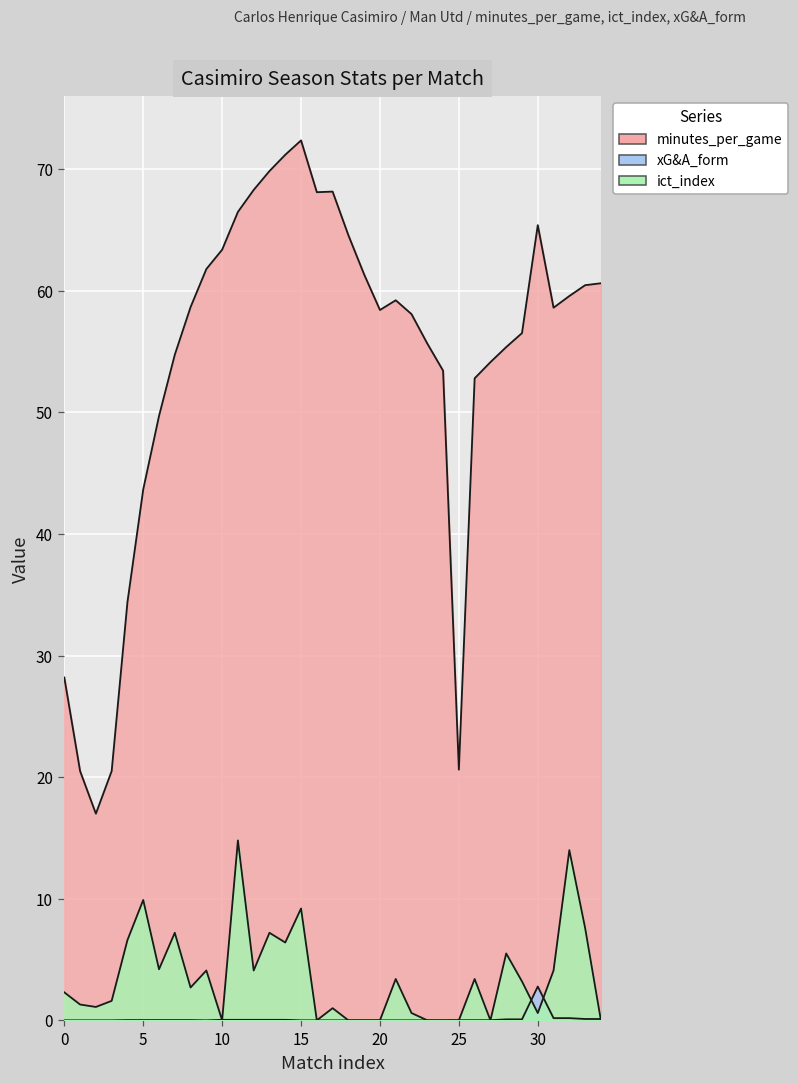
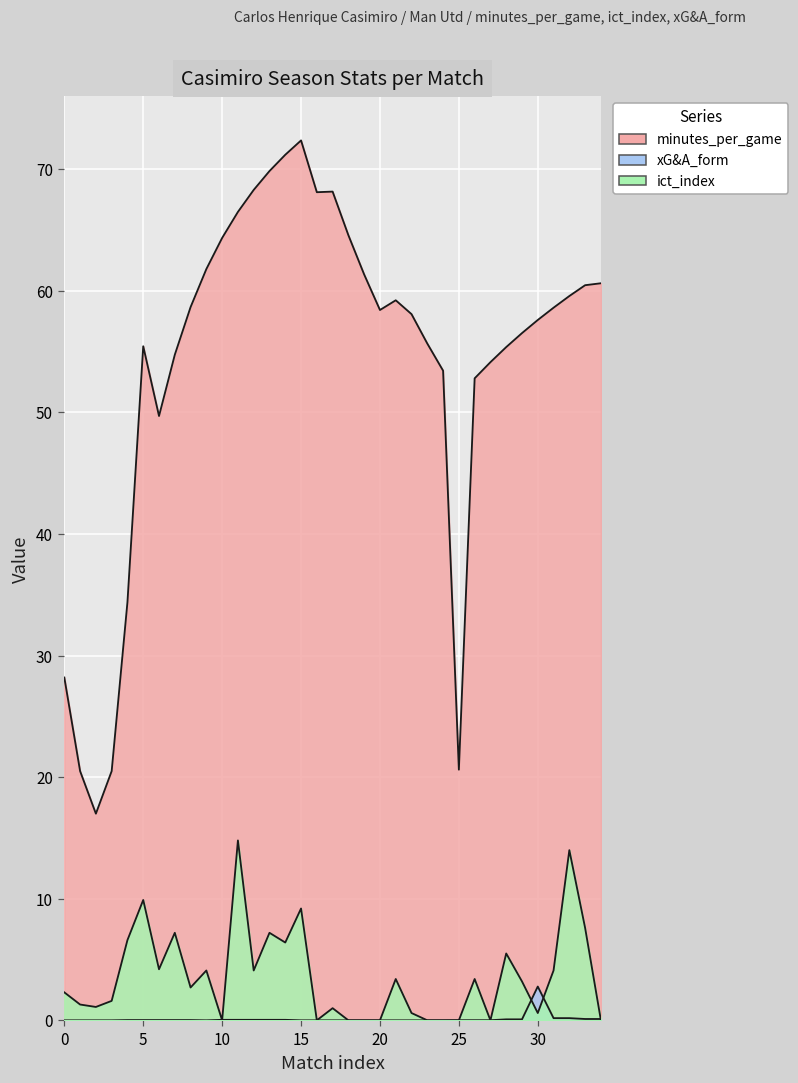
minutes_per_game, 5: 43.7 -> 55.5
minutes_per_game, 10: 63.4 -> 64.4
minutes_per_game, 30: 65.4 -> 57.6
